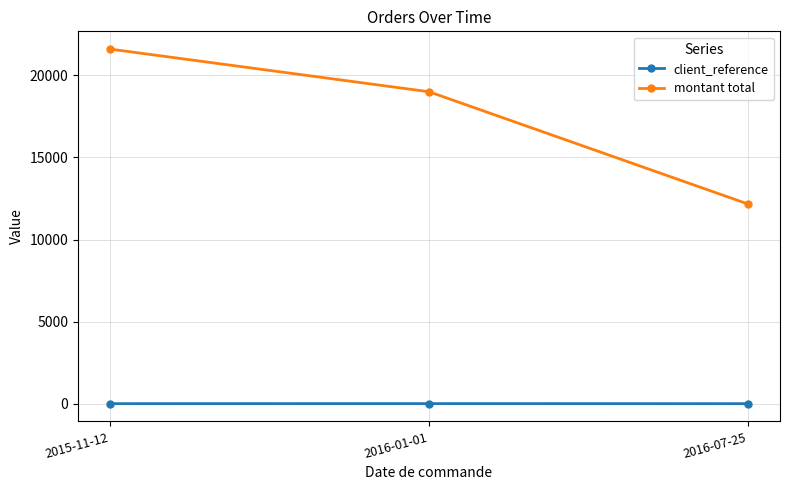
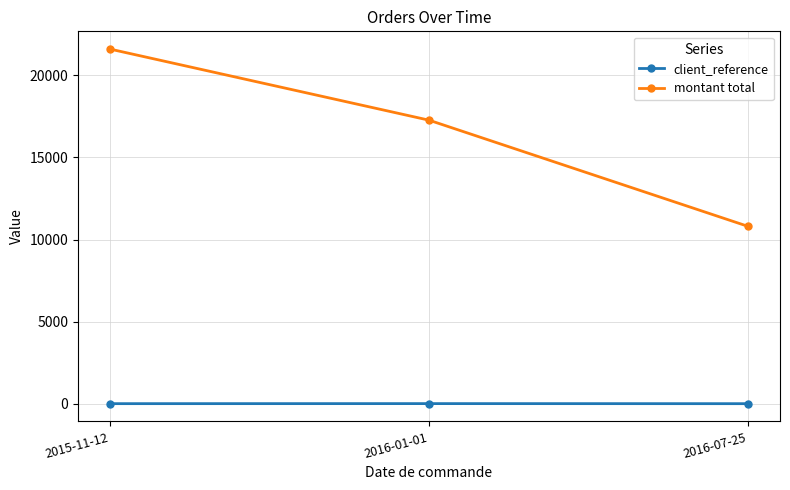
montant total, 2016-01-01: 19000 -> 17300
montant total, 2016-07-25: 12200 -> 10800
